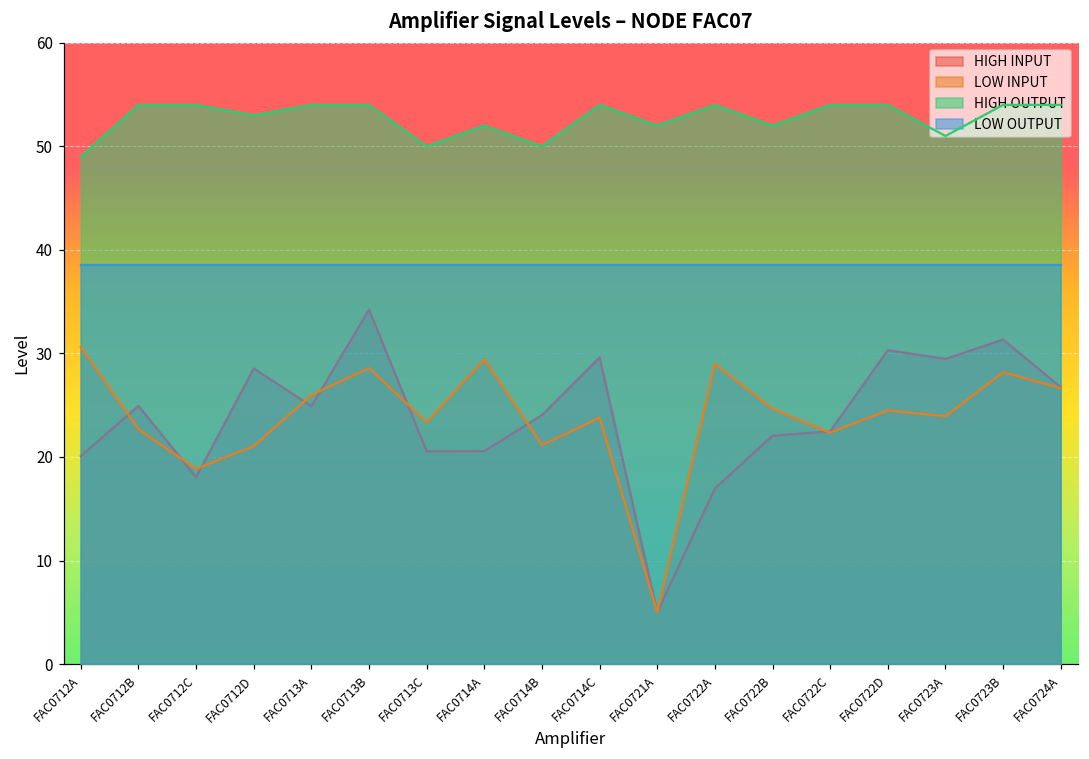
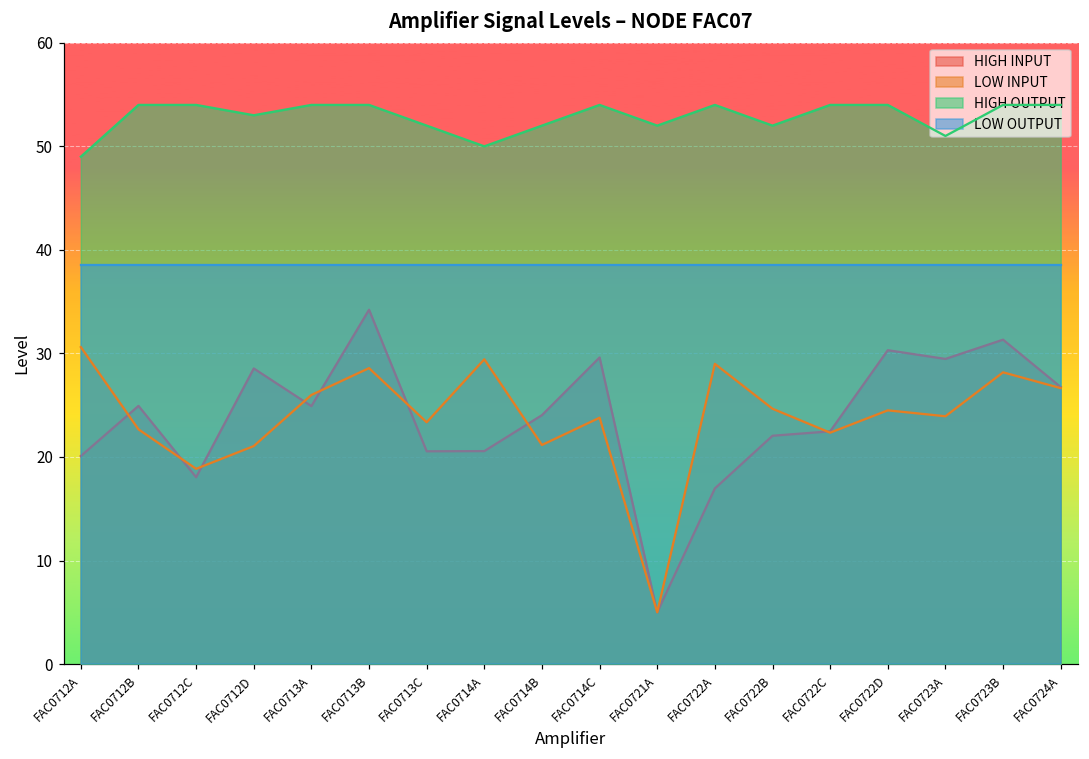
HIGH OUTPUT, FAC0713C: 50 -> 52
HIGH OUTPUT, FAC0714A: 52 -> 50
HIGH OUTPUT, FAC0714B: 50 -> 52
